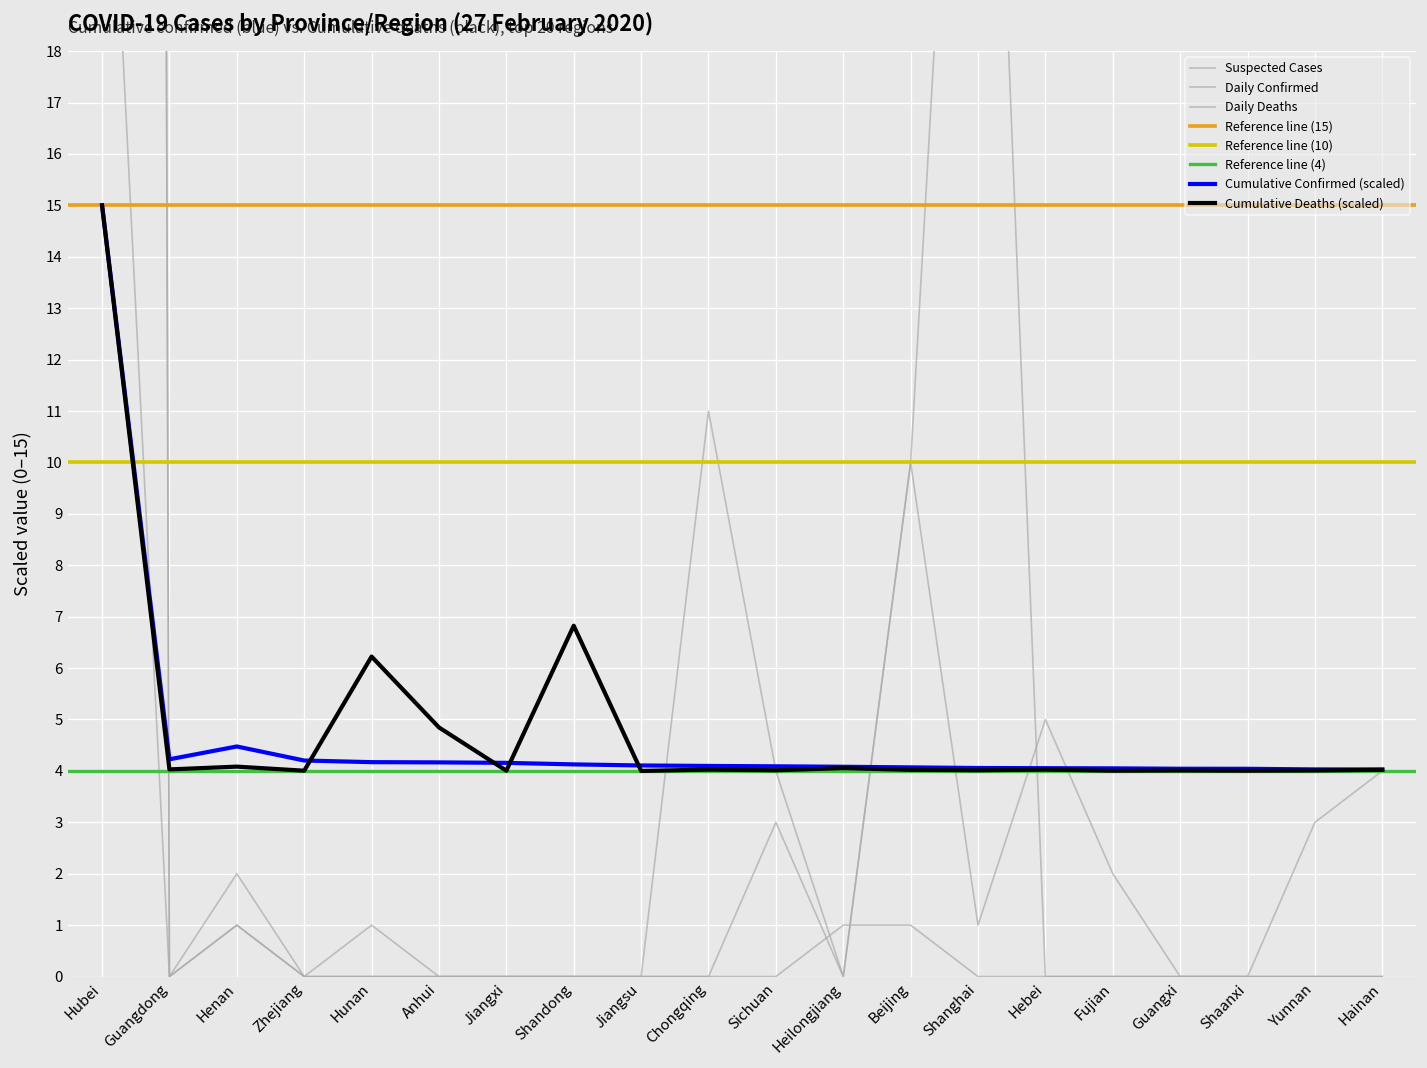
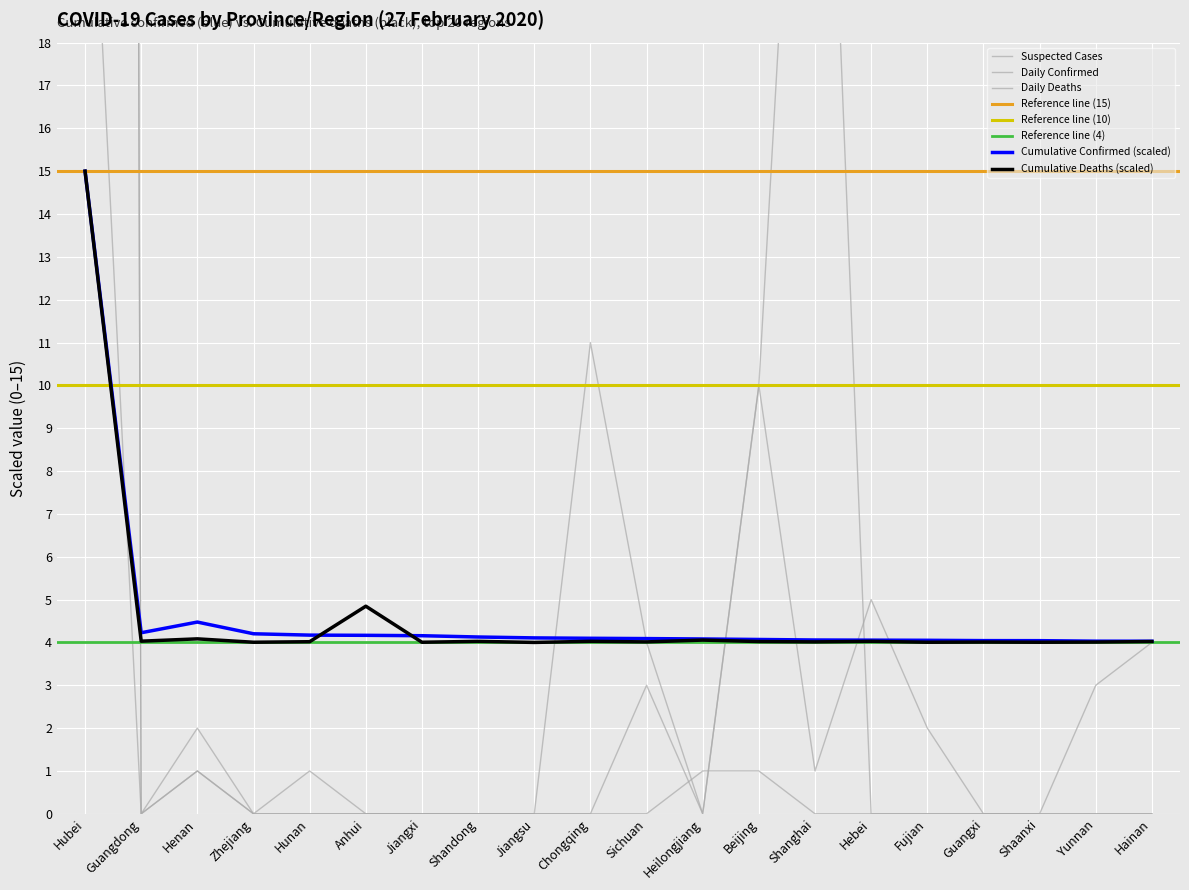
Cumulative Deaths (scaled), Hunan: 6.2 -> 4.0
Cumulative Deaths (scaled), Shandong: 6.8 -> 4.0
